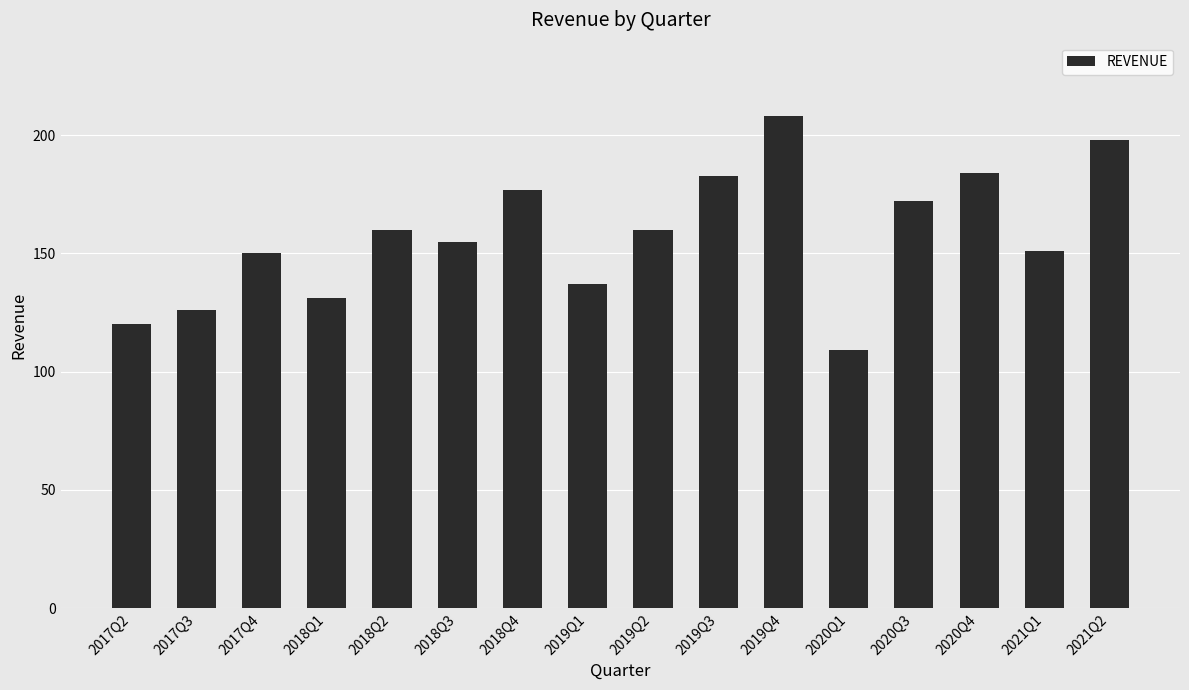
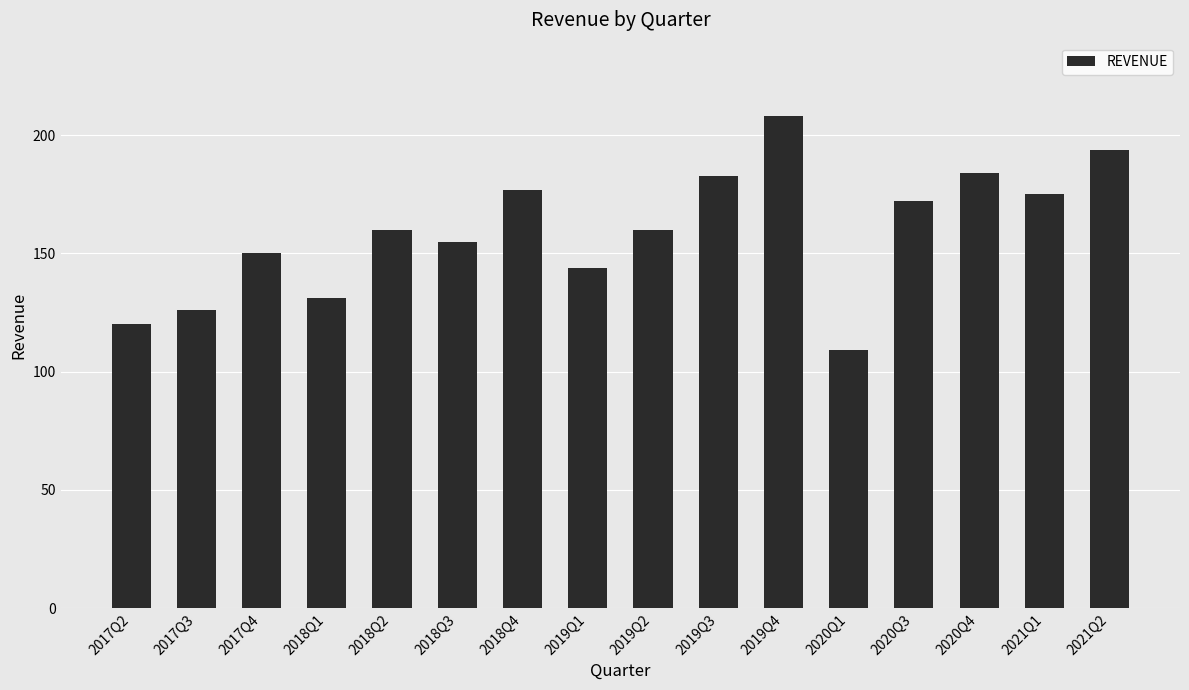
2019Q1: 137 -> 144
2021Q1: 151 -> 175
2021Q2: 198 -> 194
